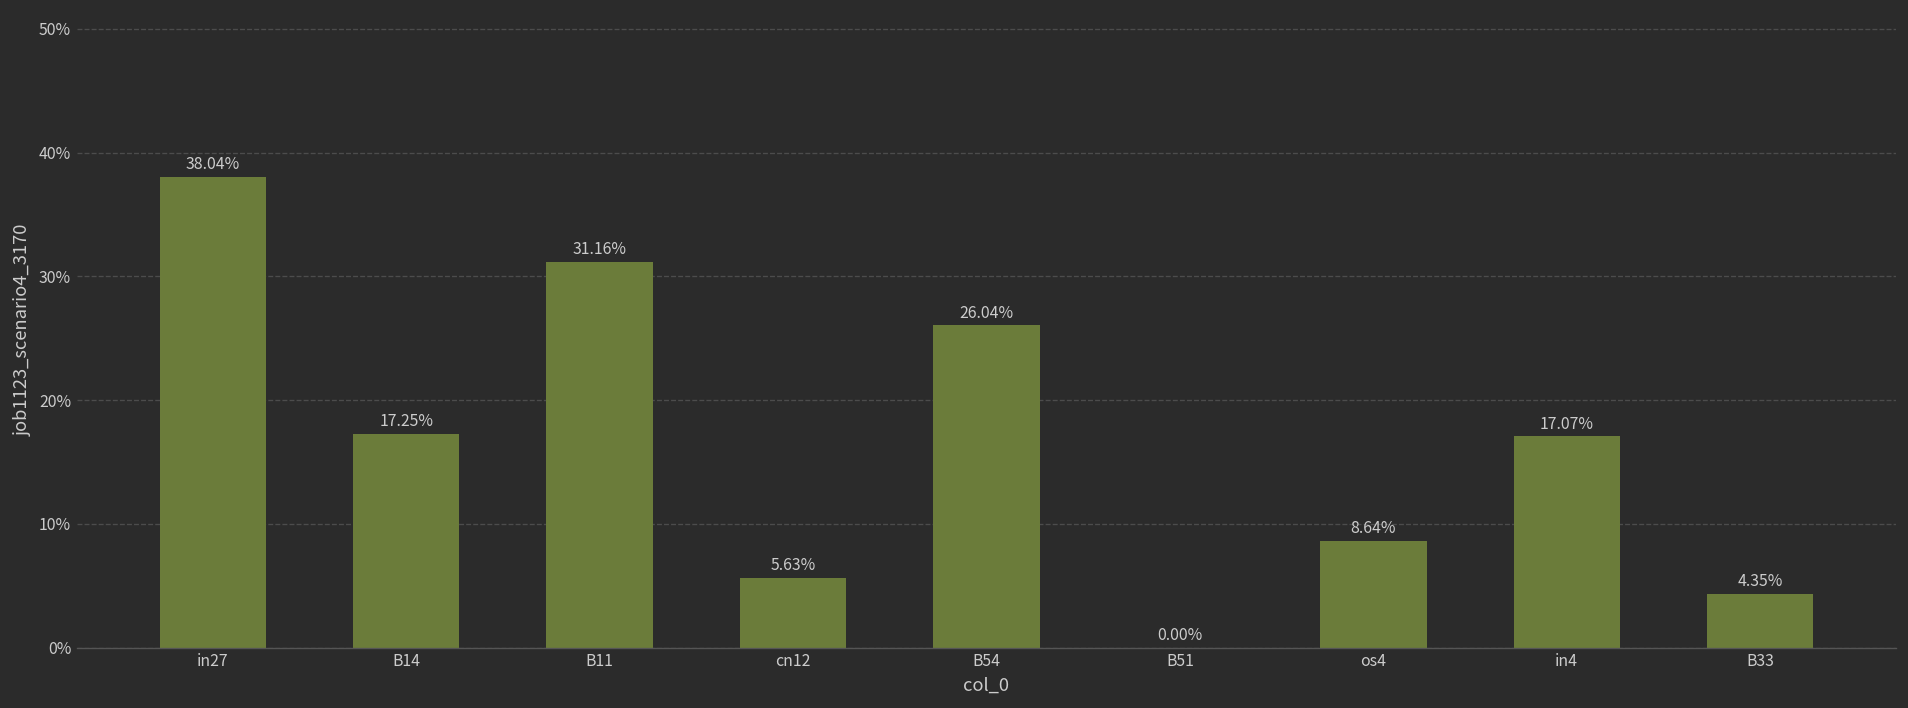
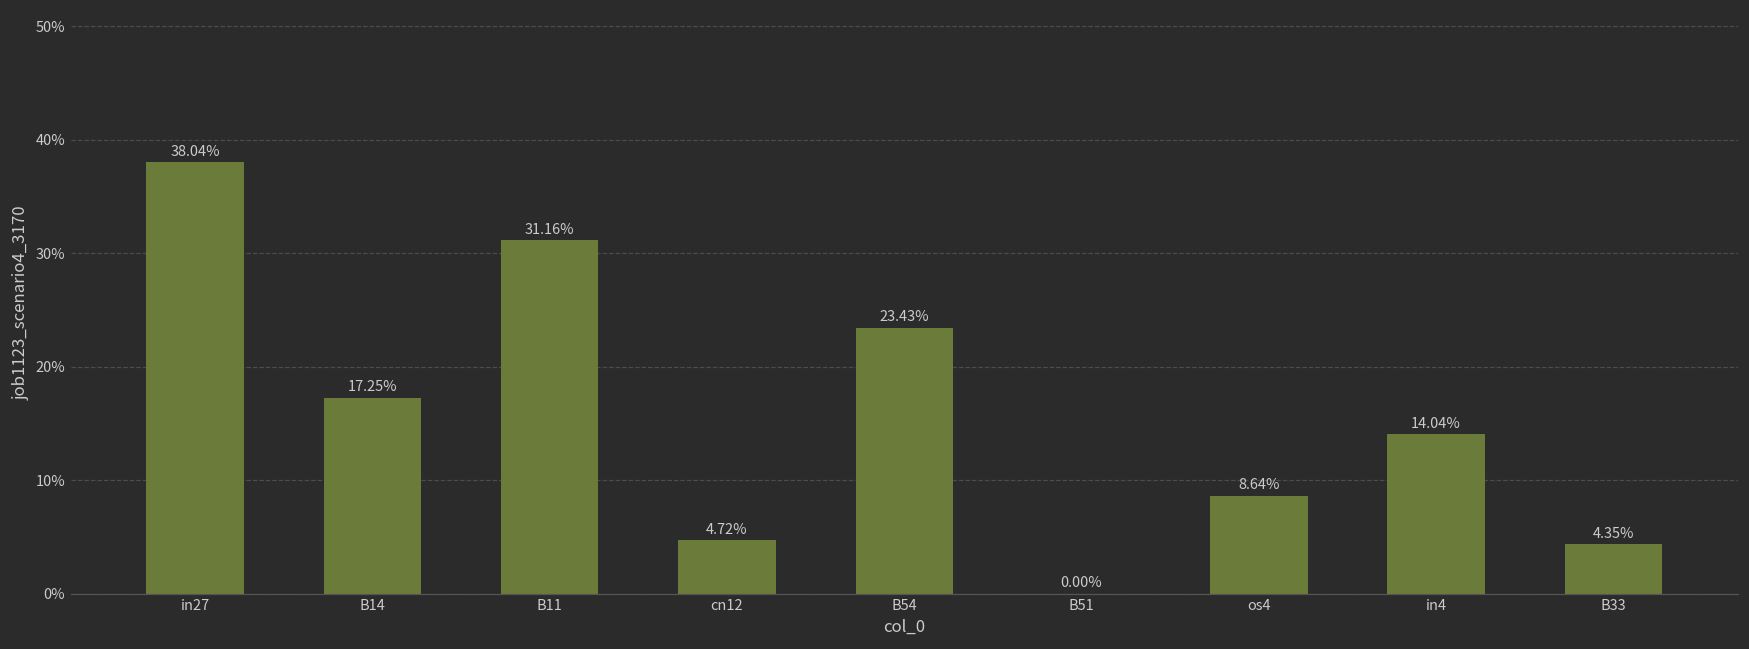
cn12: 5.63% -> 4.72%
B54: 26.04% -> 23.43%
in4: 17.07% -> 14.04%
